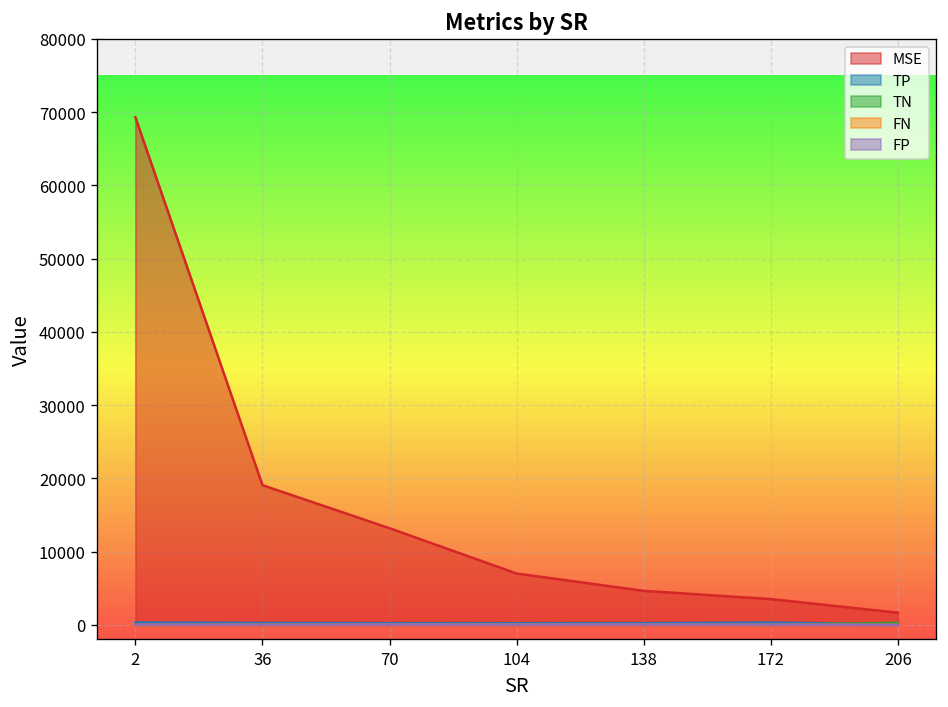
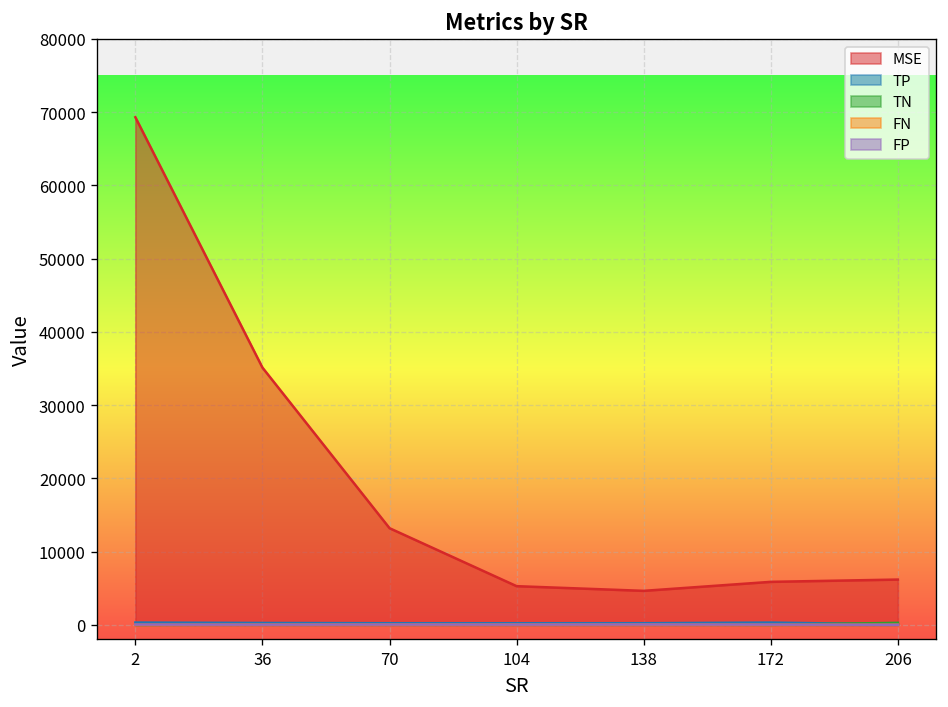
MSE, 36: 19000 -> 35000
MSE, 104: 7000 -> 5000
MSE, 172: 4000 -> 6000
MSE, 206: 2000 -> 6000
